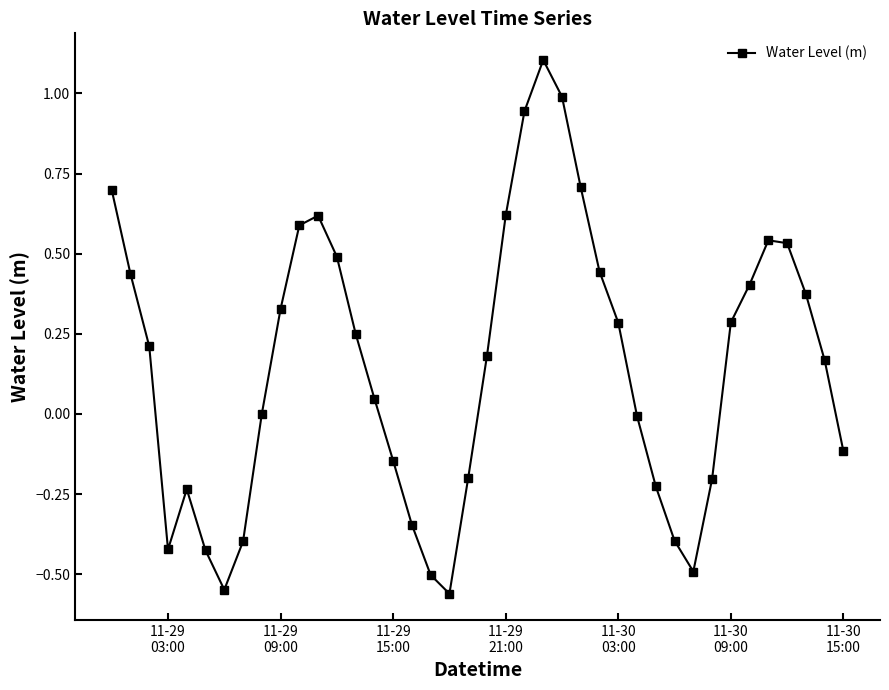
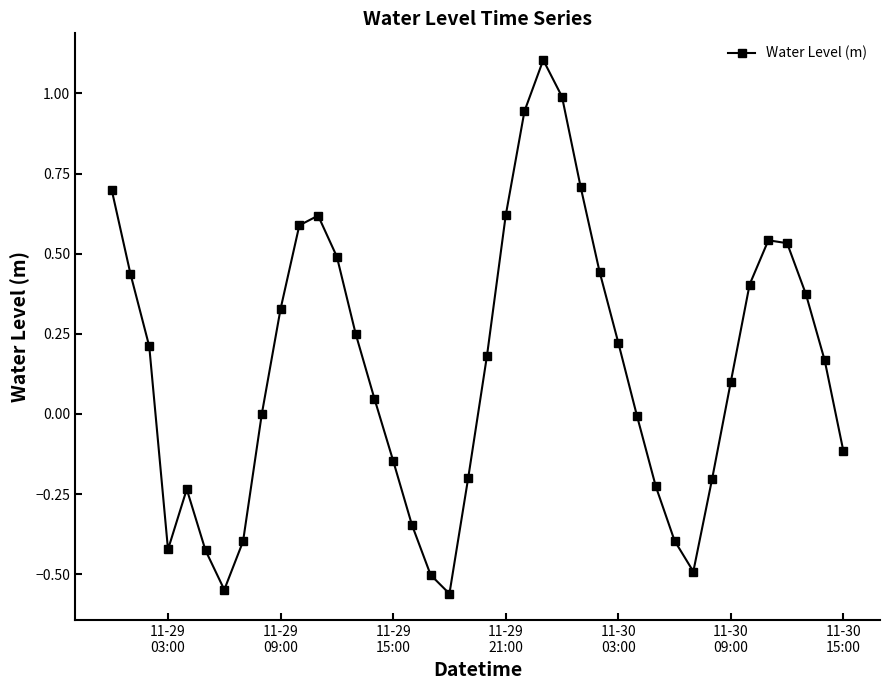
11-30 03:00: 0.28 -> 0.22
11-30 09:00: 0.29 -> 0.10
